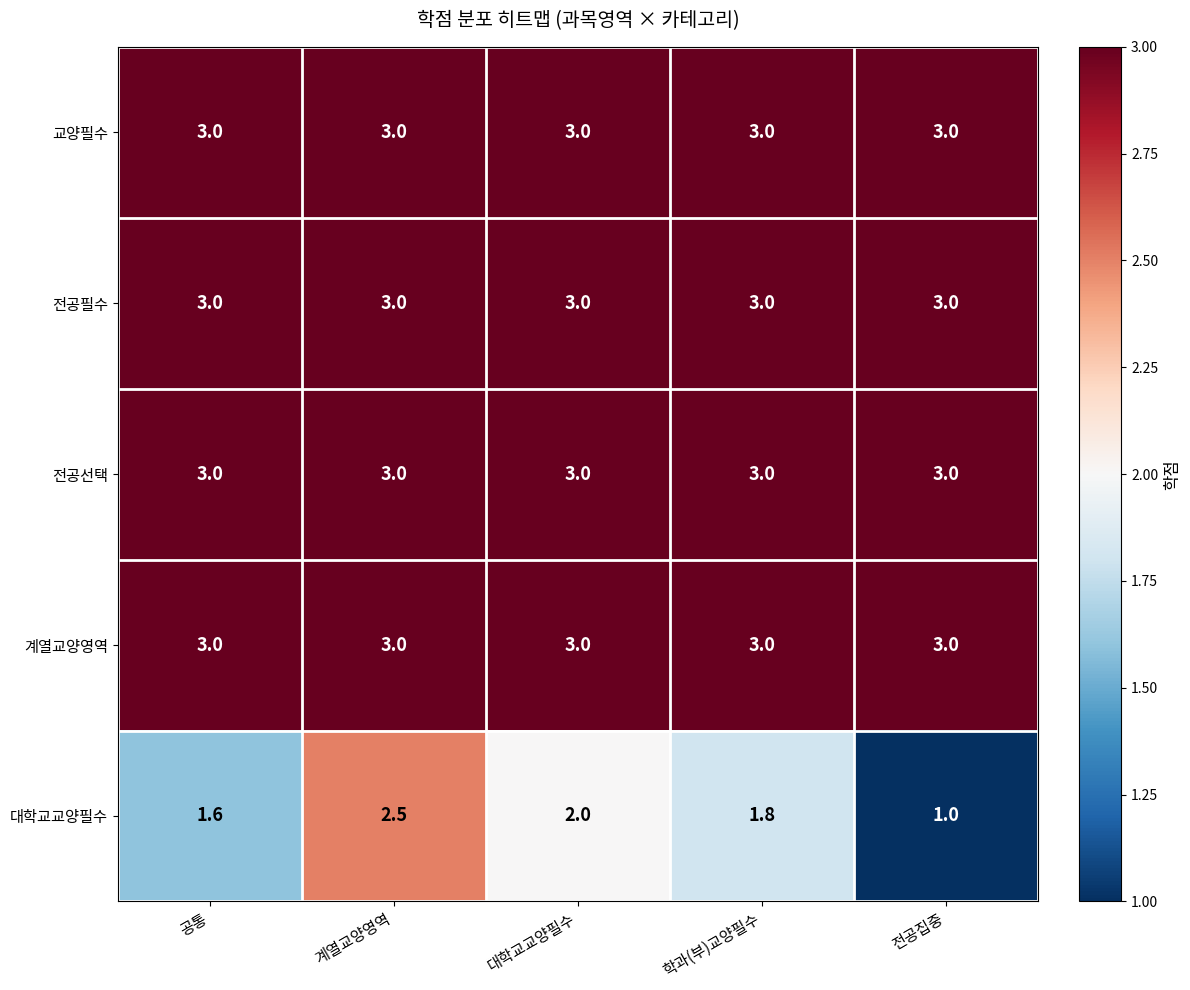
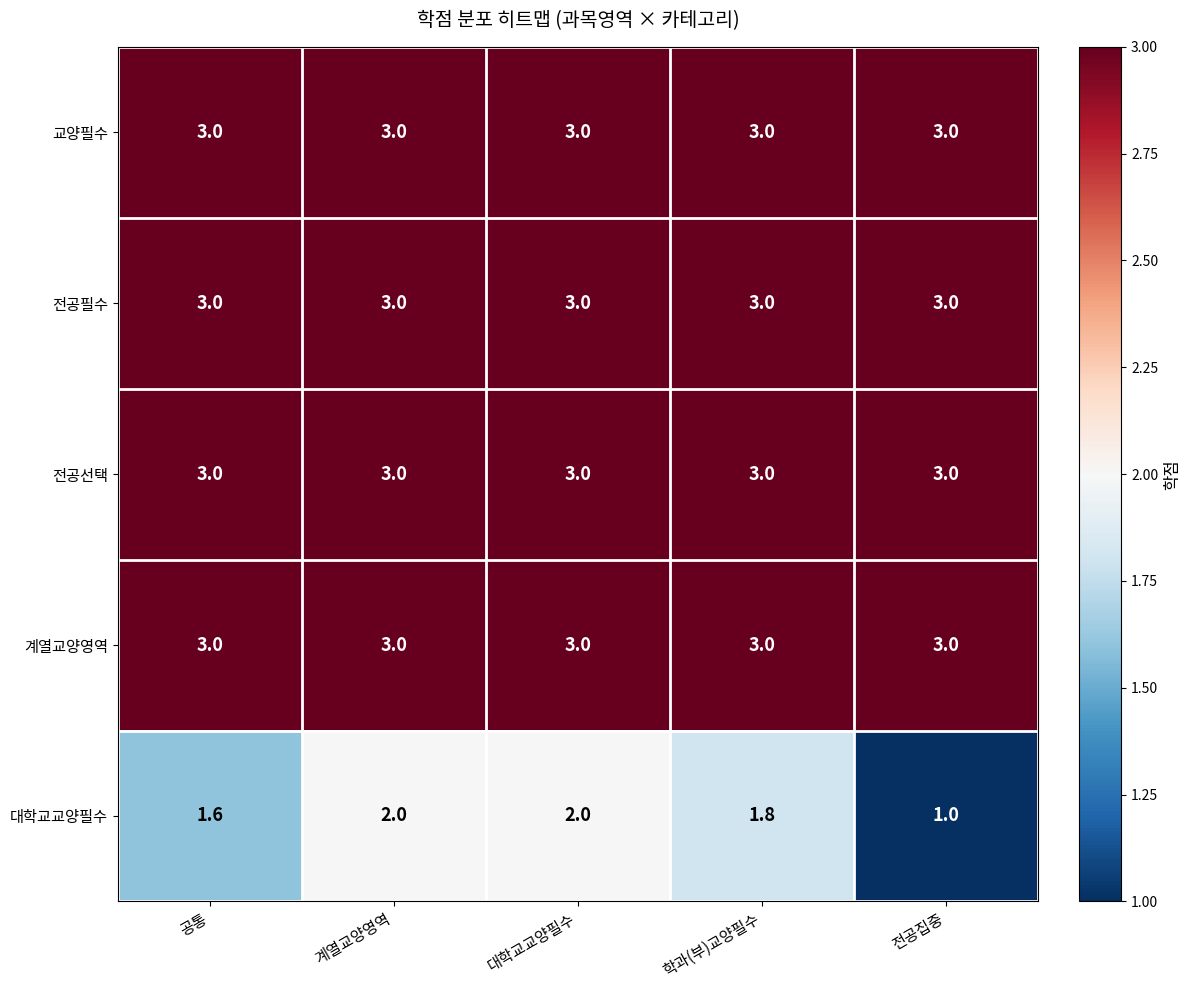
대학교교양필수, 계열교양영역: 2.5 -> 2.0
